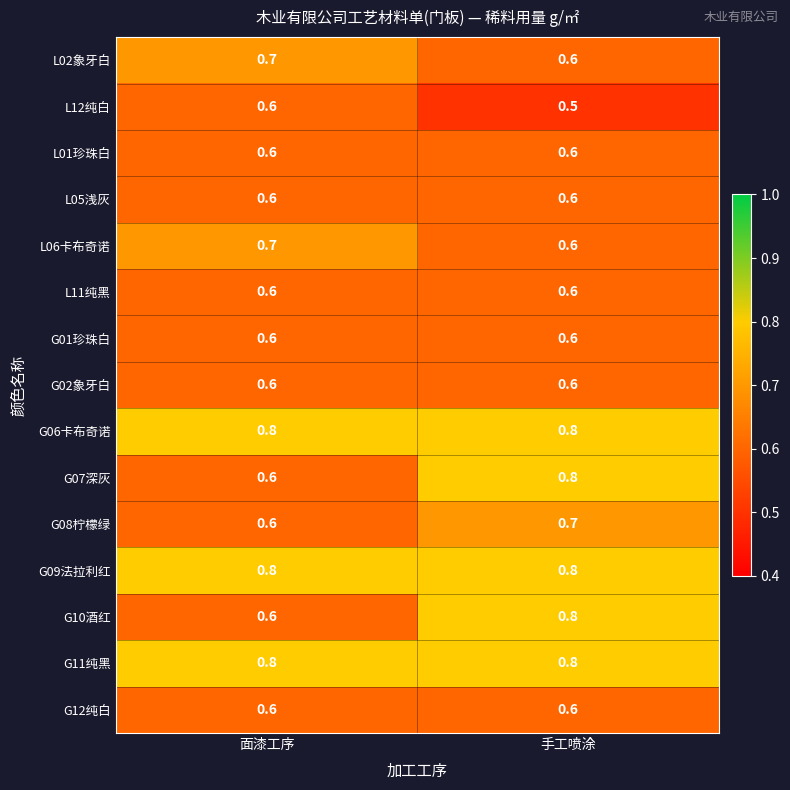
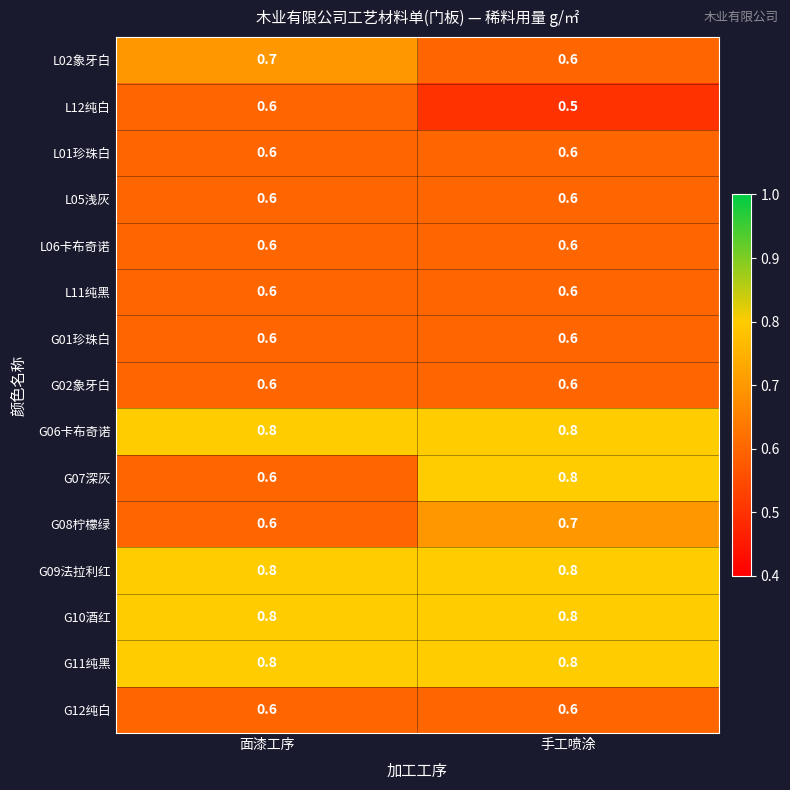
L06卡布奇诺, 面漆工序: 0.7 -> 0.6
G10酒红, 面漆工序: 0.6 -> 0.8
